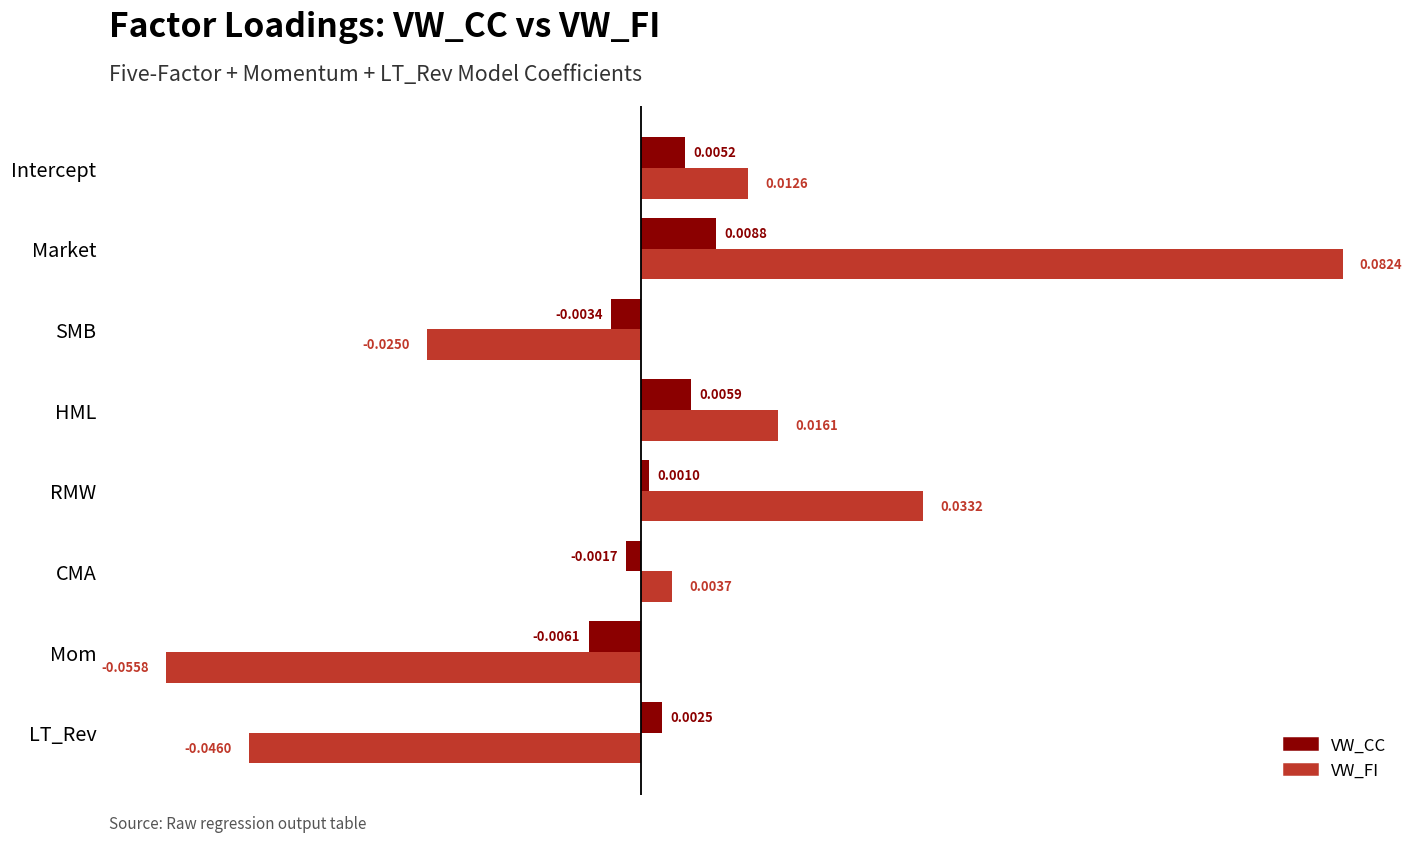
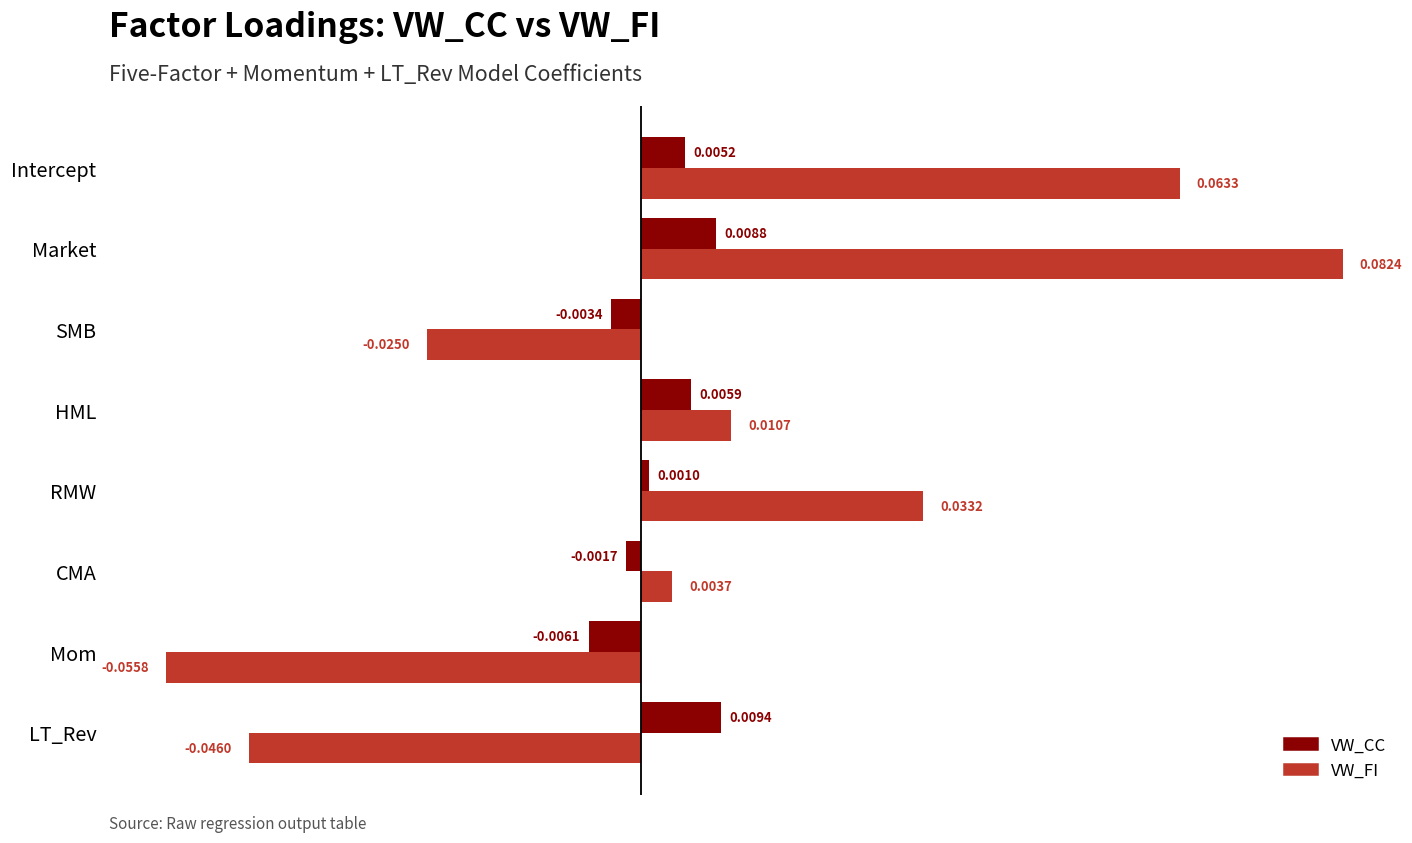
VW_FI, Intercept: 0.0126 -> 0.0633
VW_FI, HML: 0.0161 -> 0.0107
VW_CC, LT_Rev: 0.0025 -> 0.0094
